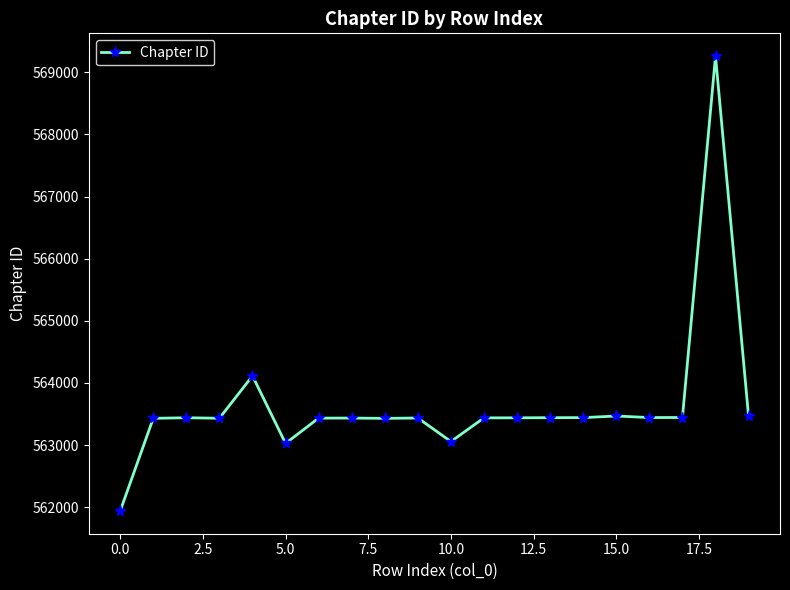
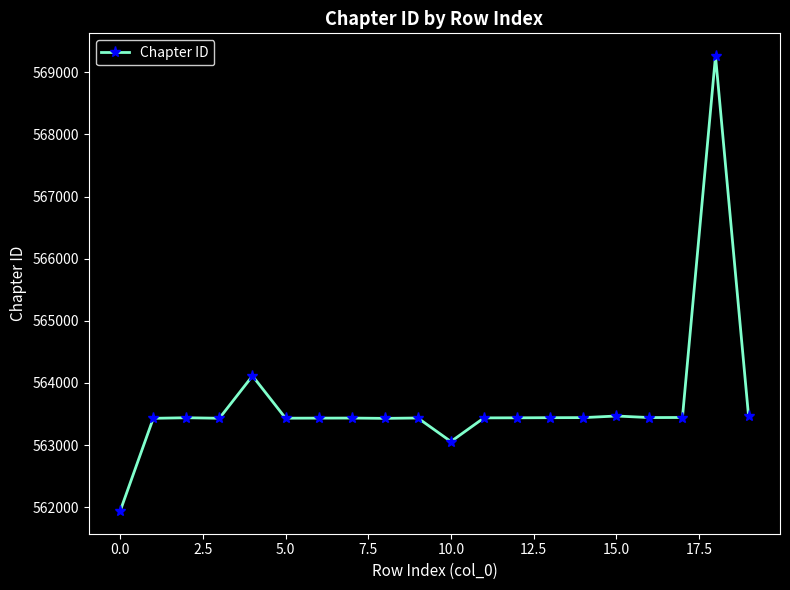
5.0: 563000 -> 563400
